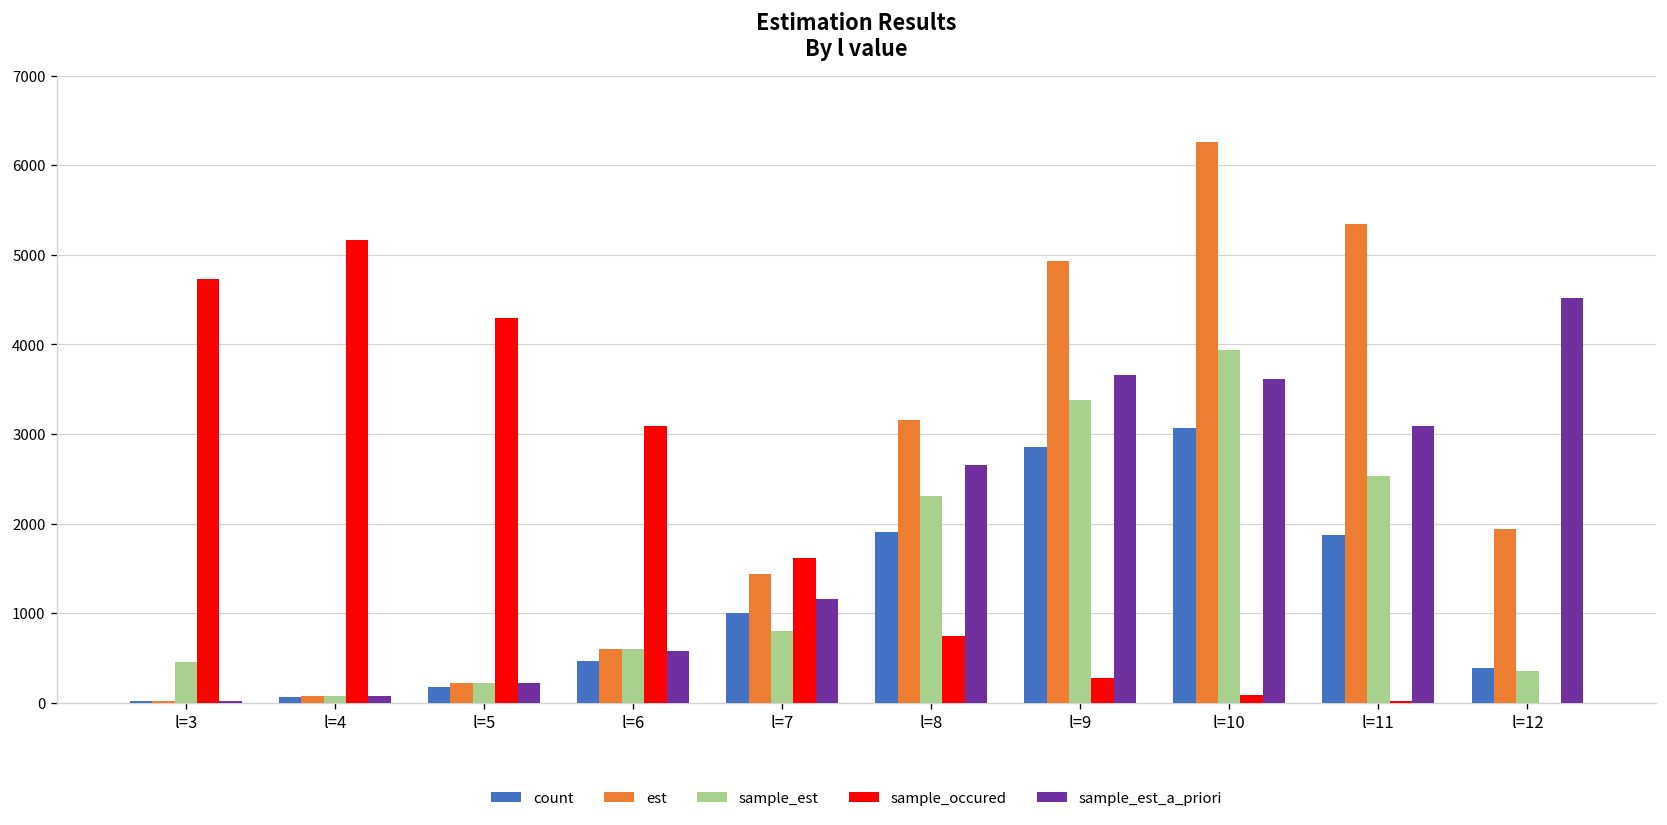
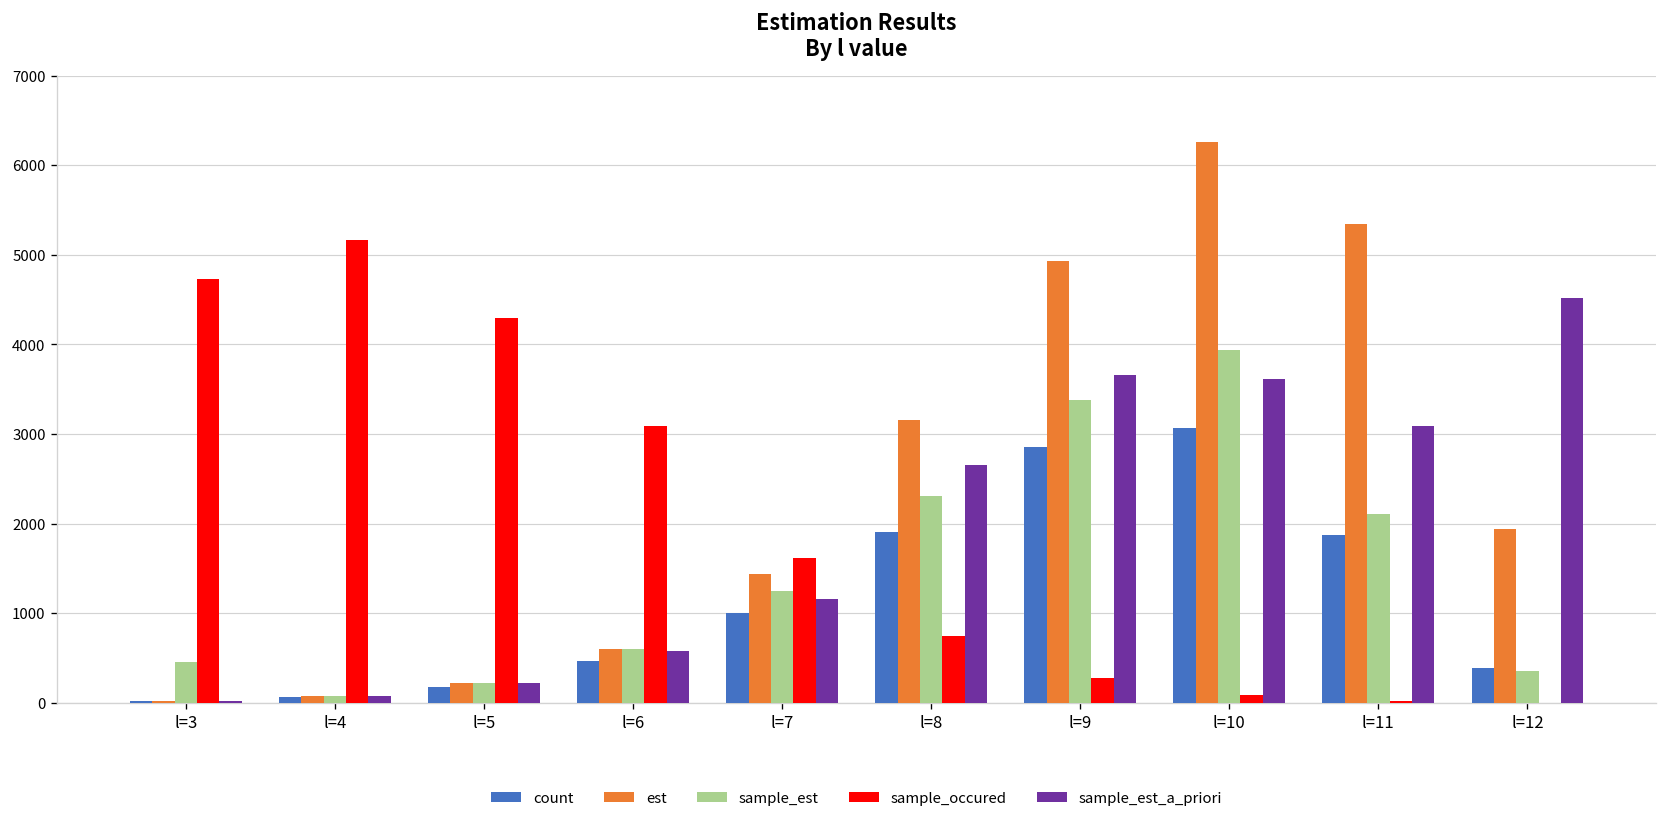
sample_est, l=7: 800 -> 1200
sample_est, l=11: 2500 -> 2100
